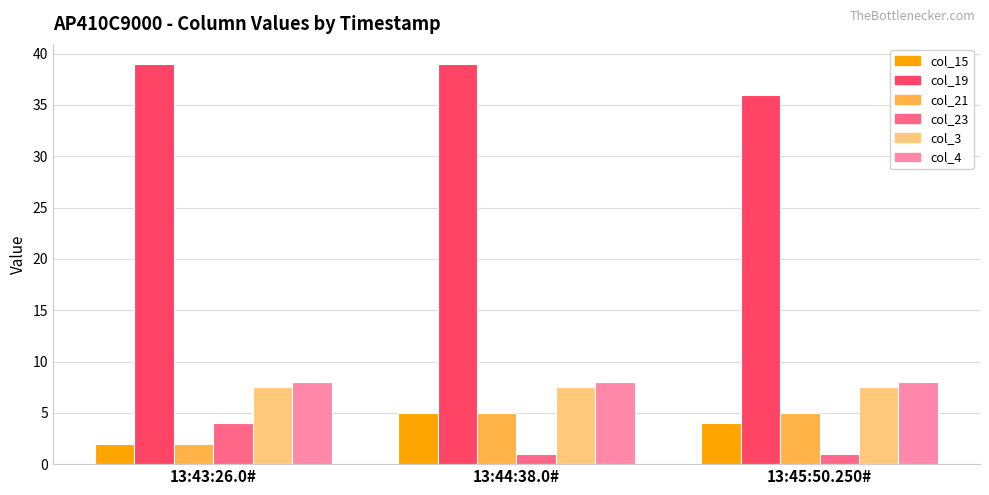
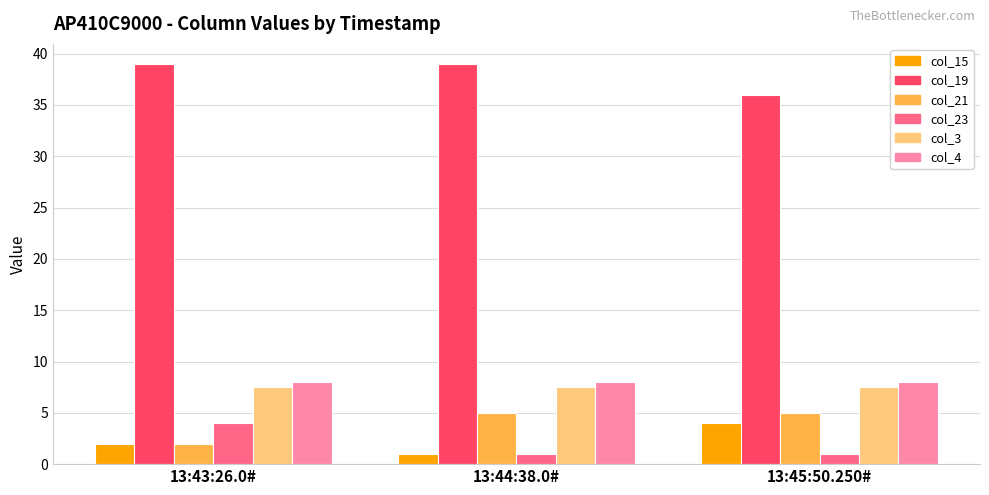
col_15, 13:44:38.0#: 5 -> 1
